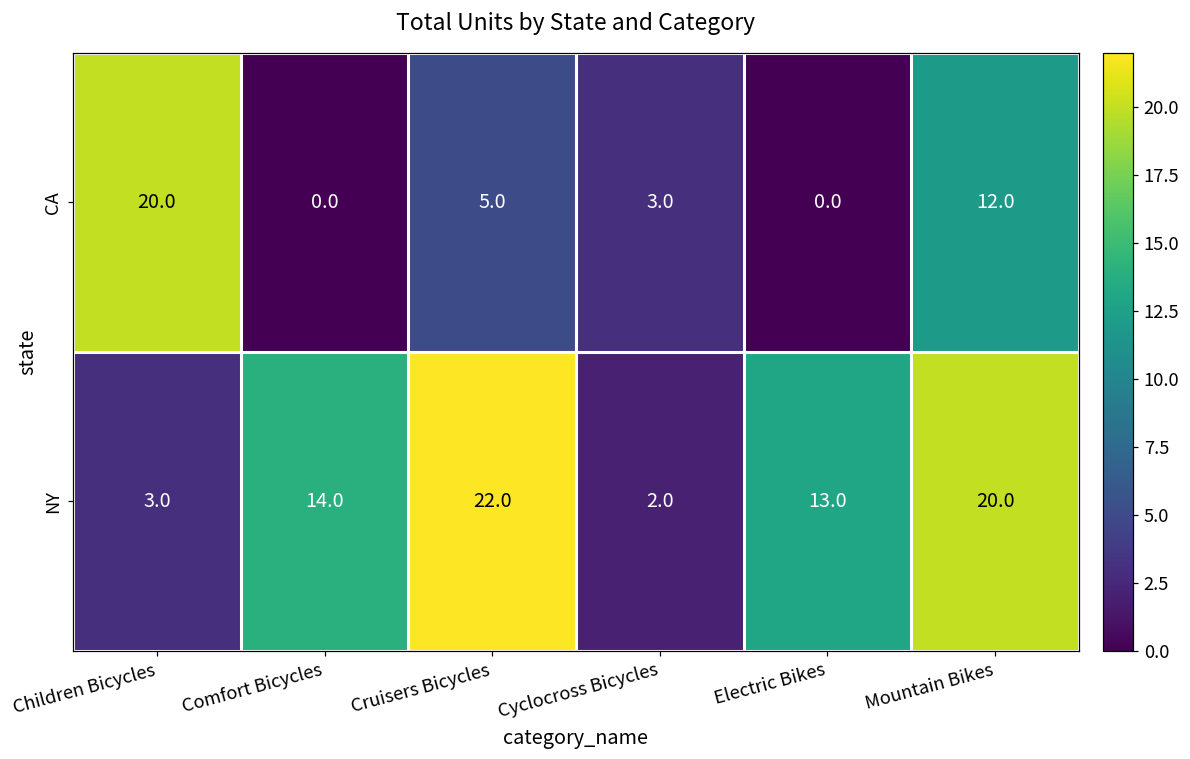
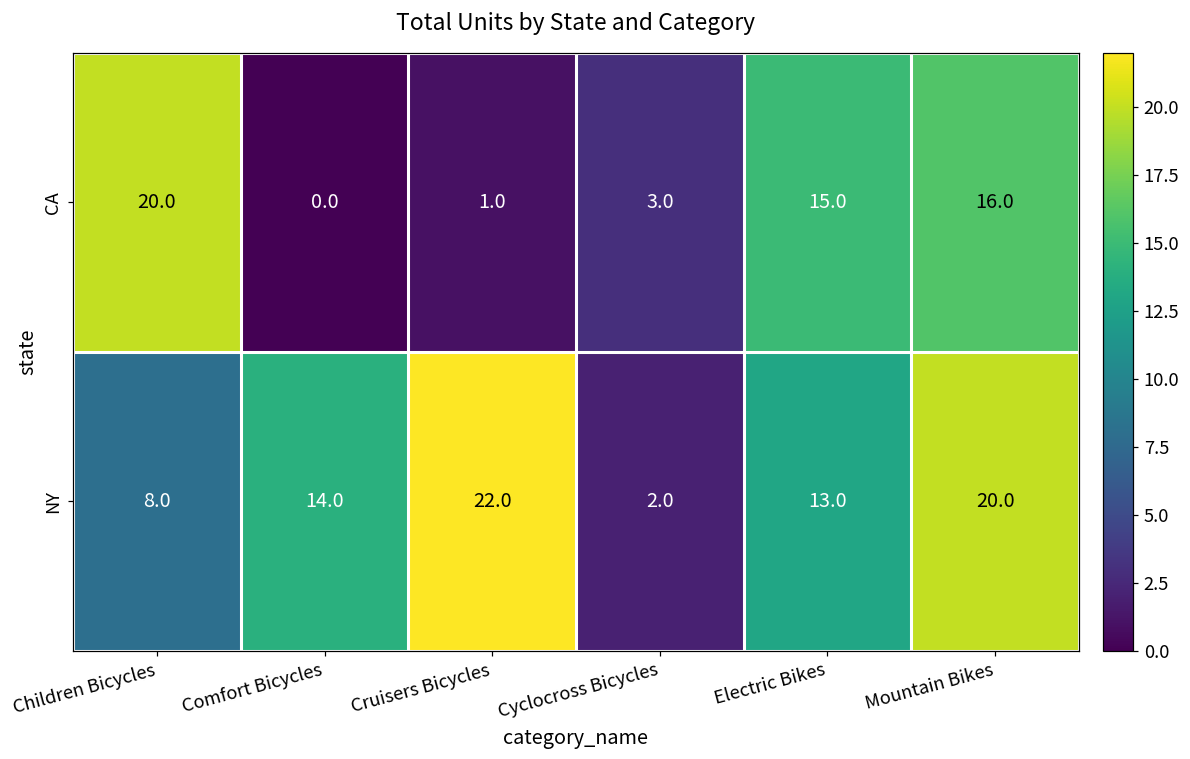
CA, Cruisers Bicycles: 5.0 -> 1.0
CA, Electric Bikes: 0.0 -> 15.0
CA, Mountain Bikes: 12.0 -> 16.0
NY, Children Bicycles: 3.0 -> 8.0
